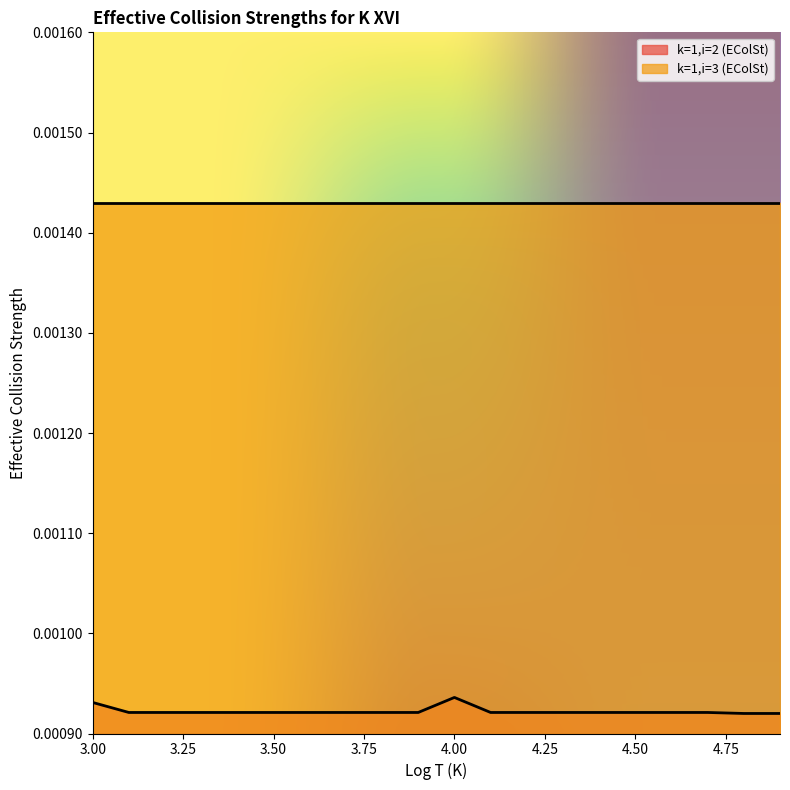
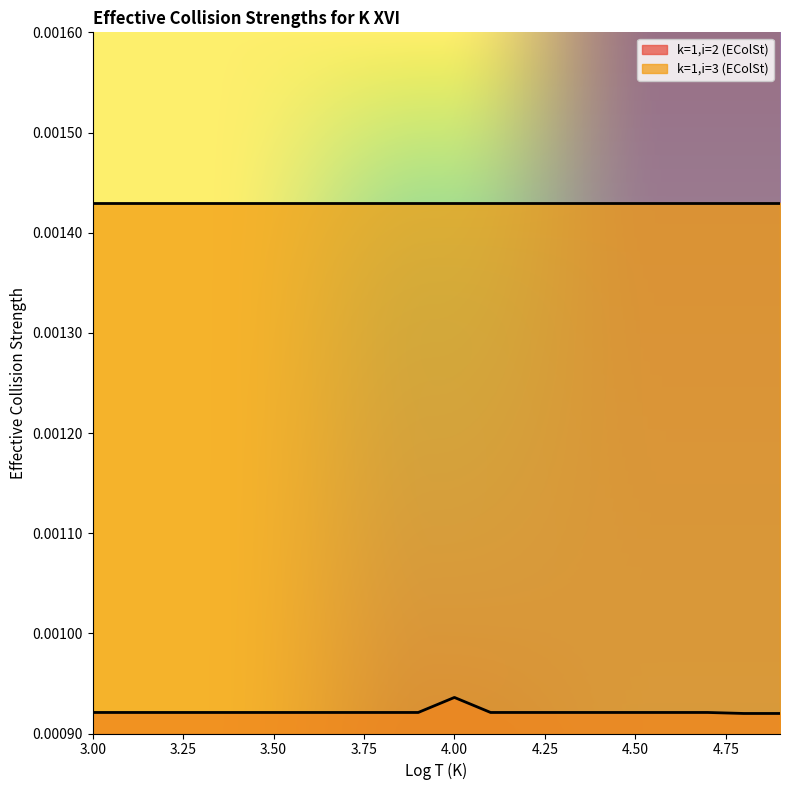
k=1,i=2 (EColSt), 3.00: 0.000931 -> 0.000921
